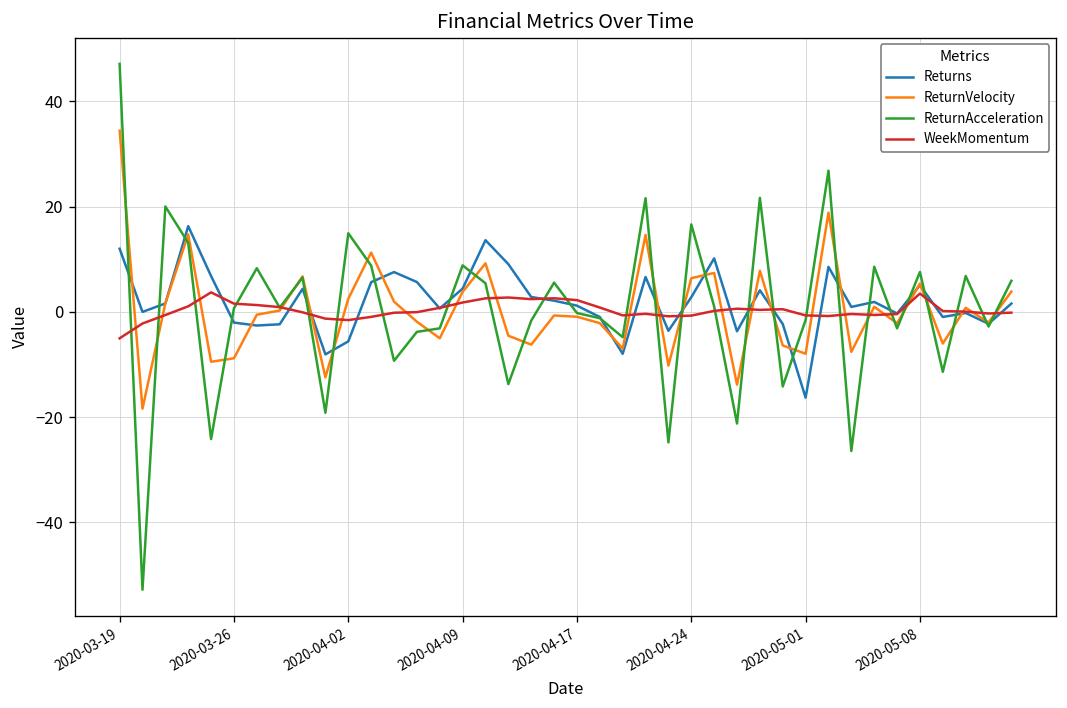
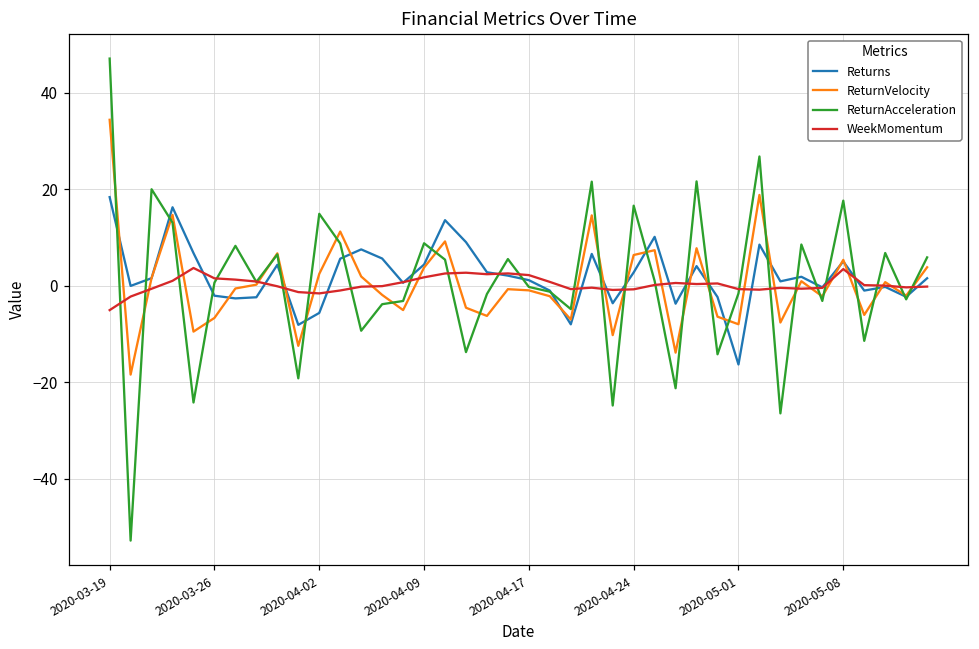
Returns, 2020-03-19: 12 -> 18
ReturnVelocity, 2020-03-26: -9 -> -7
ReturnAcceleration, 2020-05-08: 8 -> 18
